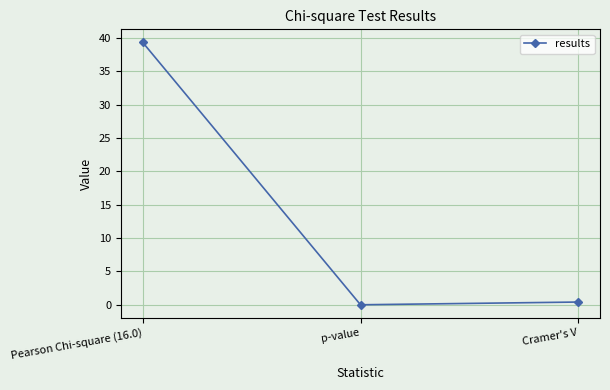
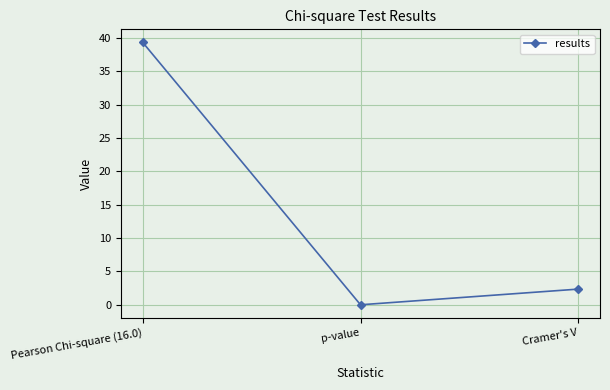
Cramer's V: 0 -> 2
